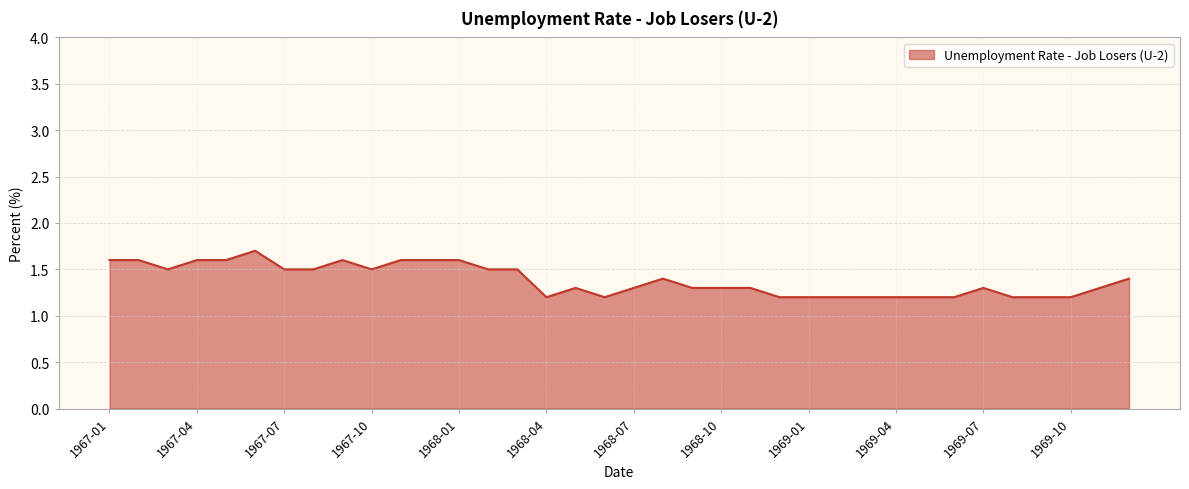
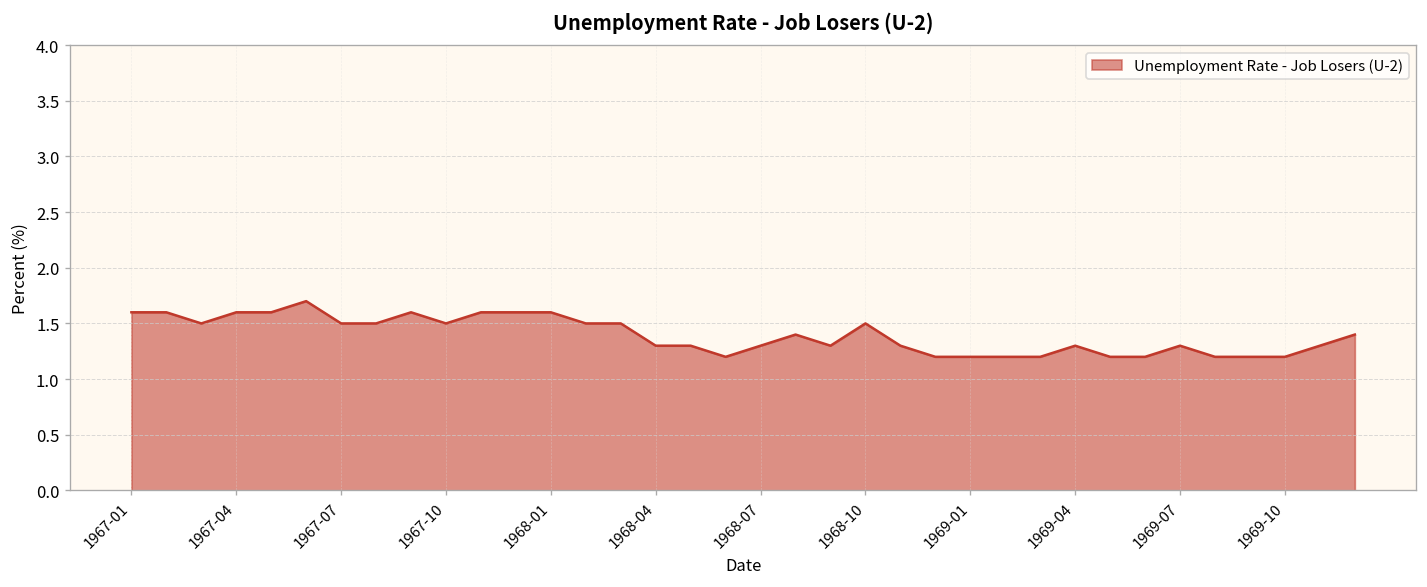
1968-04: 1.2 -> 1.3
1968-10: 1.3 -> 1.5
1969-04: 1.2 -> 1.3
